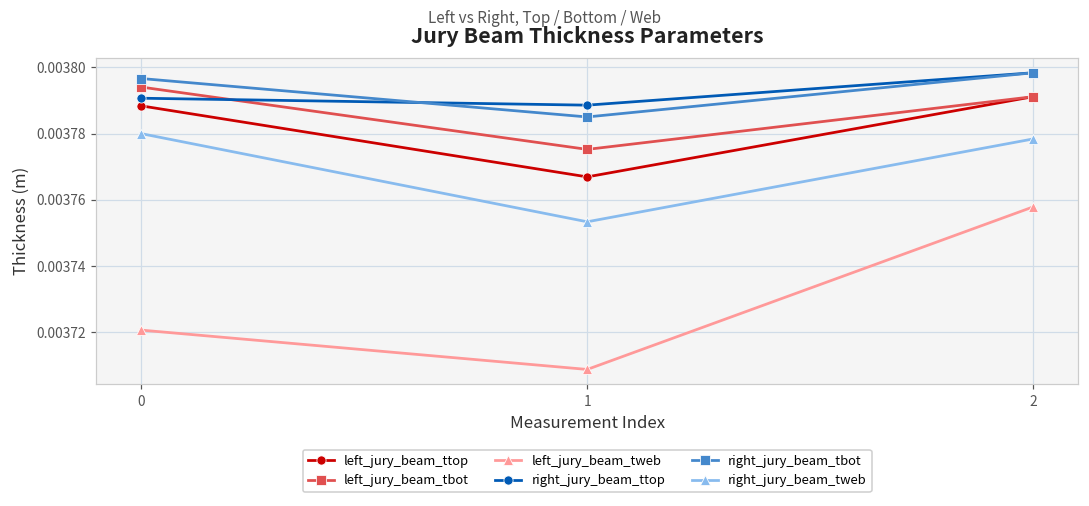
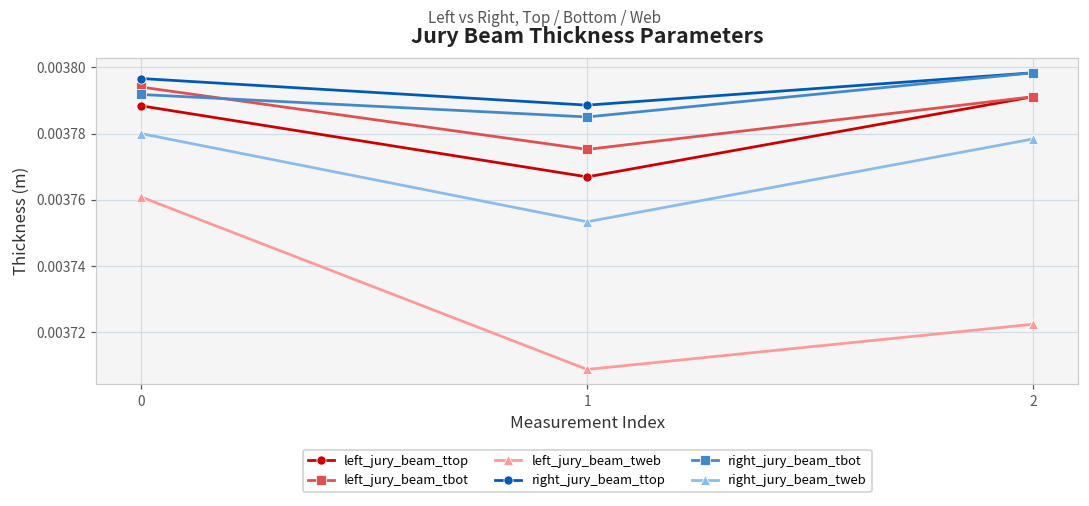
left_jury_beam_tweb, 0: 0.003721 -> 0.003761
right_jury_beam_ttop, 0: 0.003791 -> 0.003797
right_jury_beam_tbot, 0: 0.003797 -> 0.003792
left_jury_beam_tweb, 2: 0.003758 -> 0.003722
